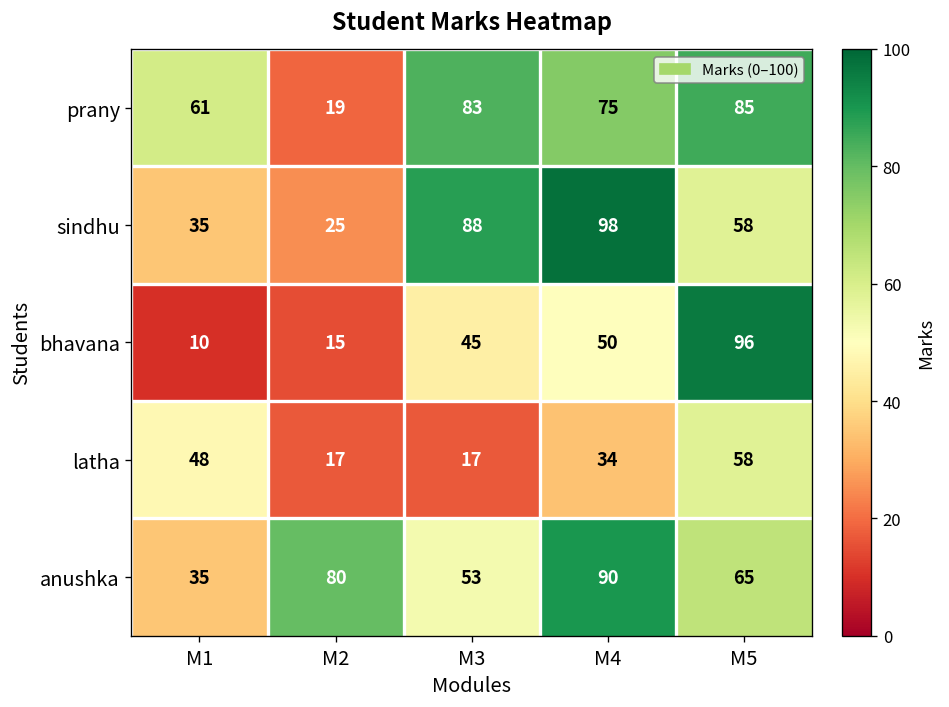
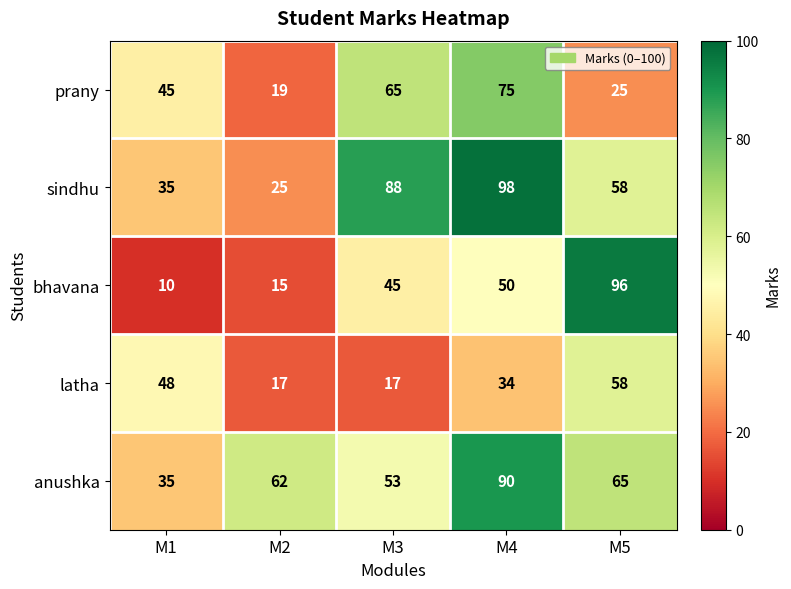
prany, M1: 61 -> 45
prany, M3: 83 -> 65
prany, M5: 85 -> 25
anushka, M2: 80 -> 62
